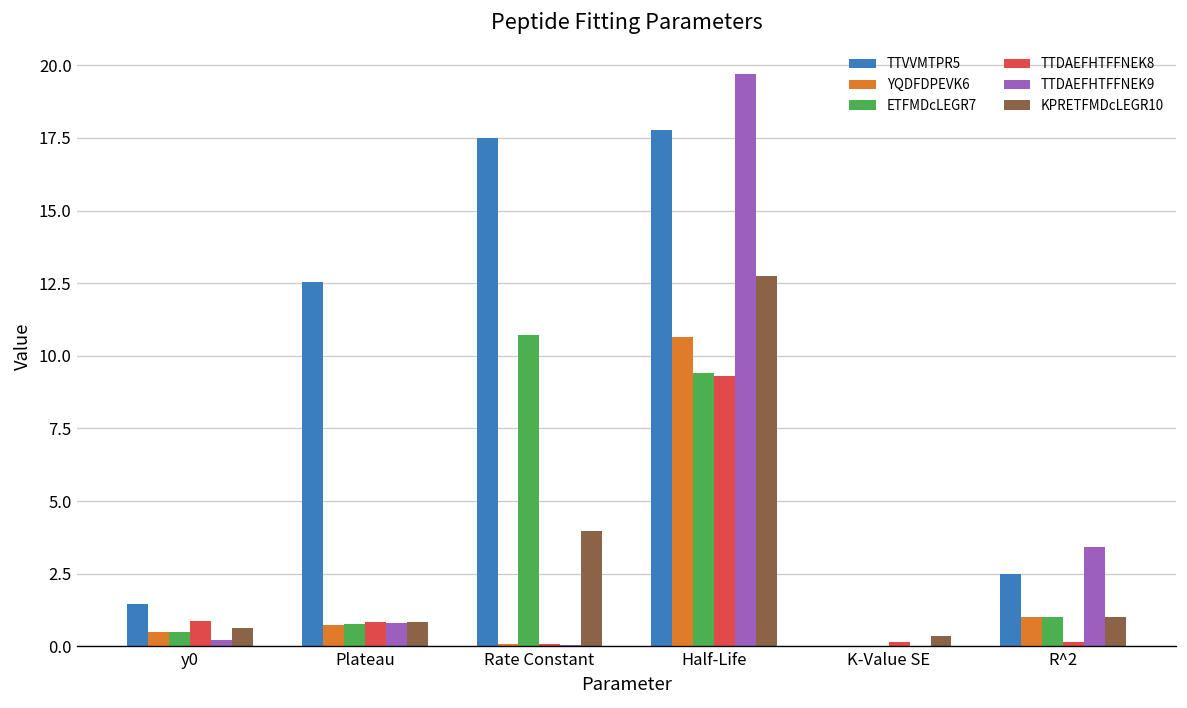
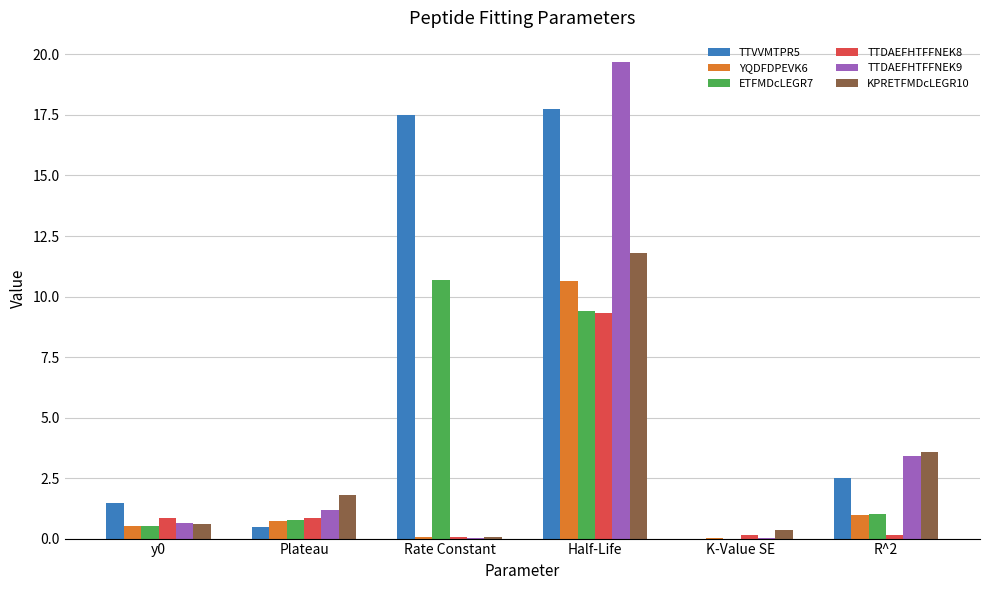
TTDAEFHTFFNEK9, y0: 0.2 -> 0.6
TTVVMTPR5, Plateau: 12.6 -> 0.5
TTDAEFHTFFNEK9, Plateau: 0.8 -> 1.2
KPRETFMDcLEGR10, Plateau: 0.8 -> 1.8
KPRETFMDcLEGR10, Rate Constant: 4.0 -> 0.1
KPRETFMDcLEGR10, Half-Life: 12.8 -> 11.8
KPRETFMDcLEGR10, R^2: 1.0 -> 3.6
